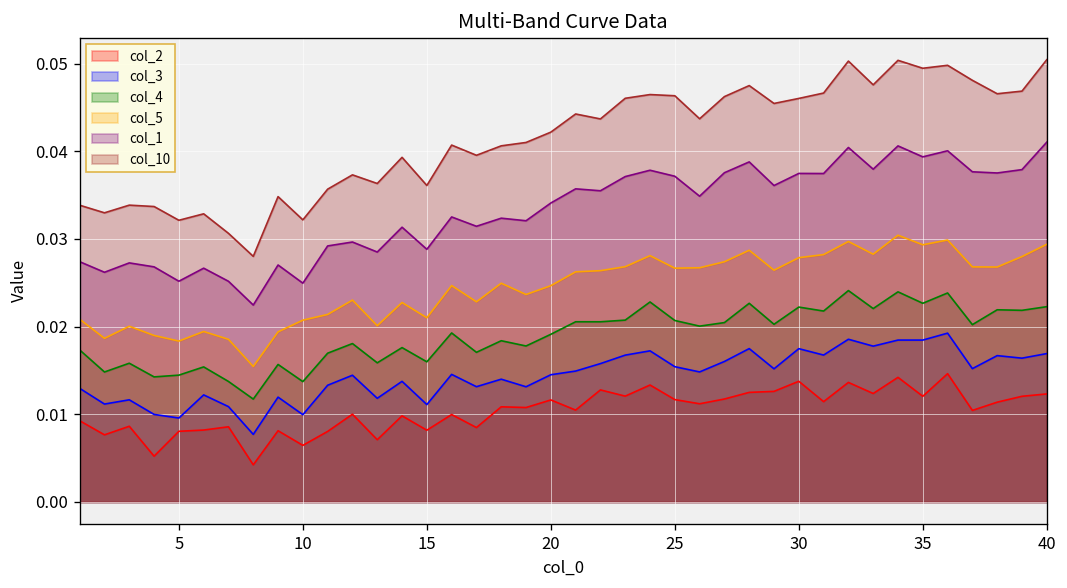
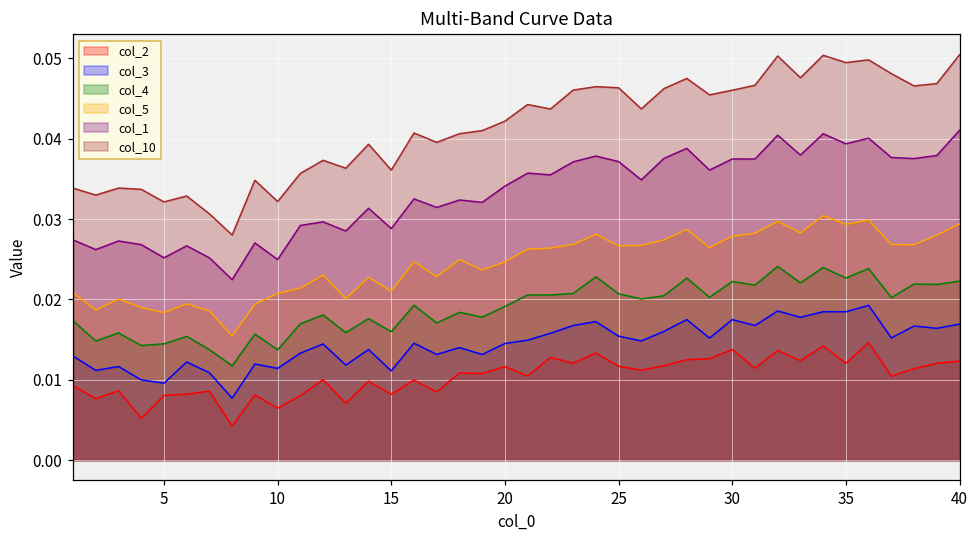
col_3, 10: 0.010 -> 0.011
